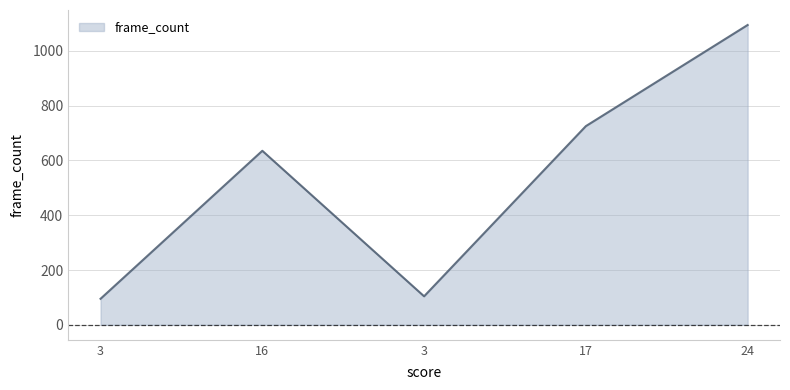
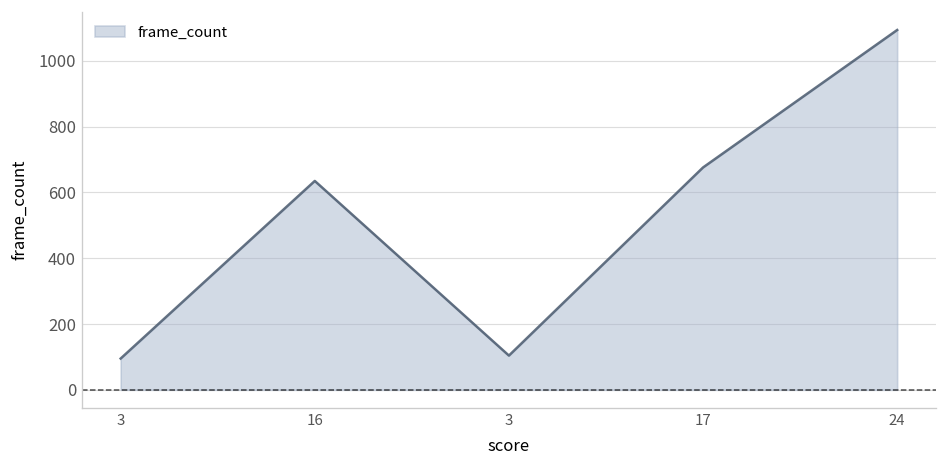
17: 730 -> 680
